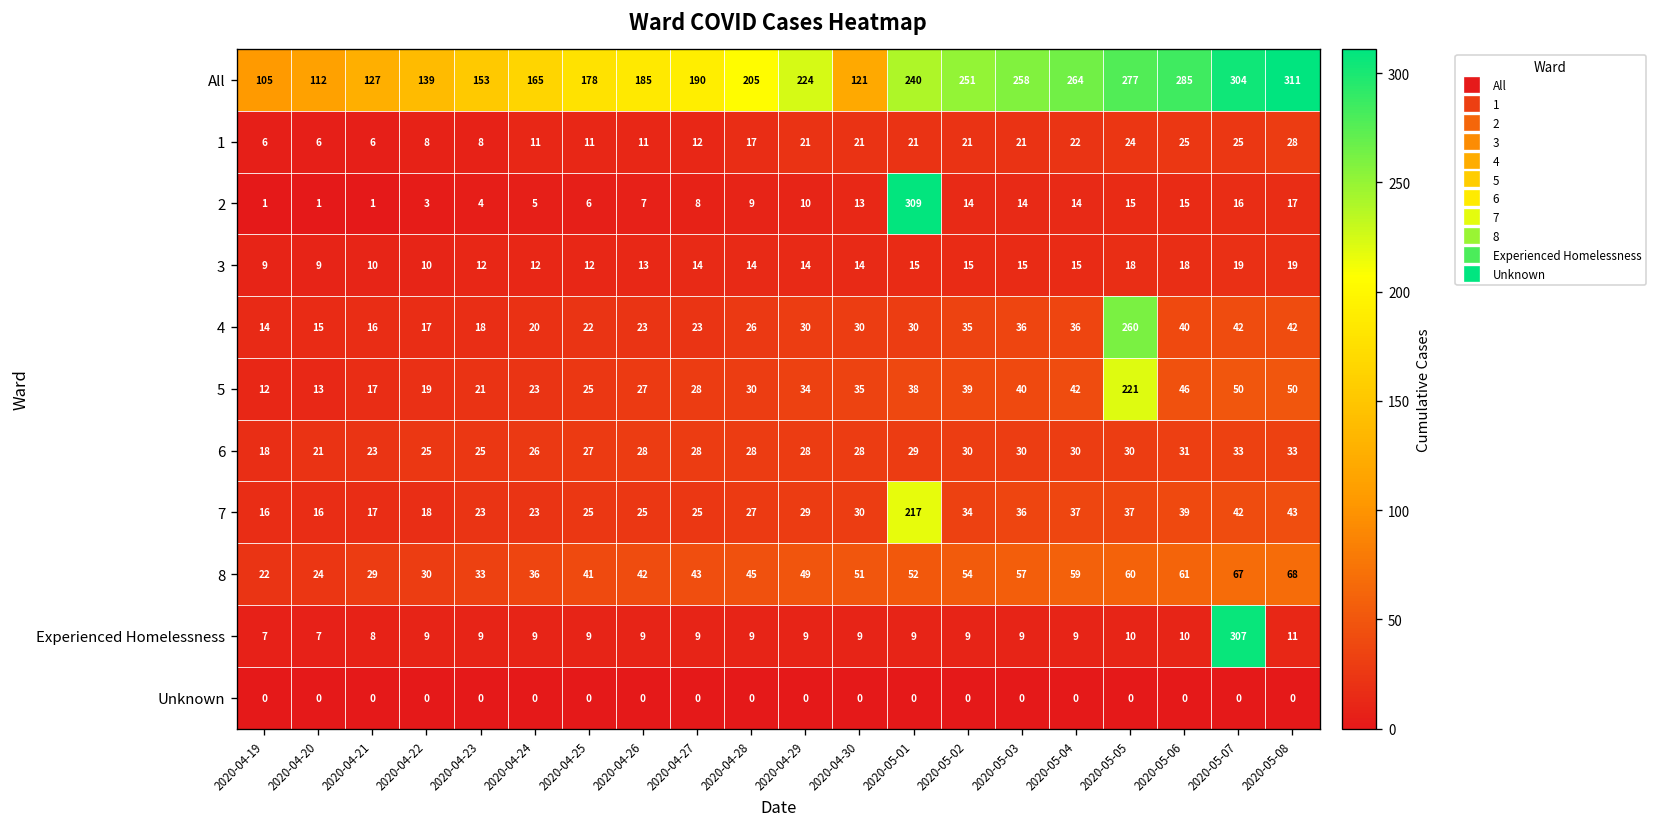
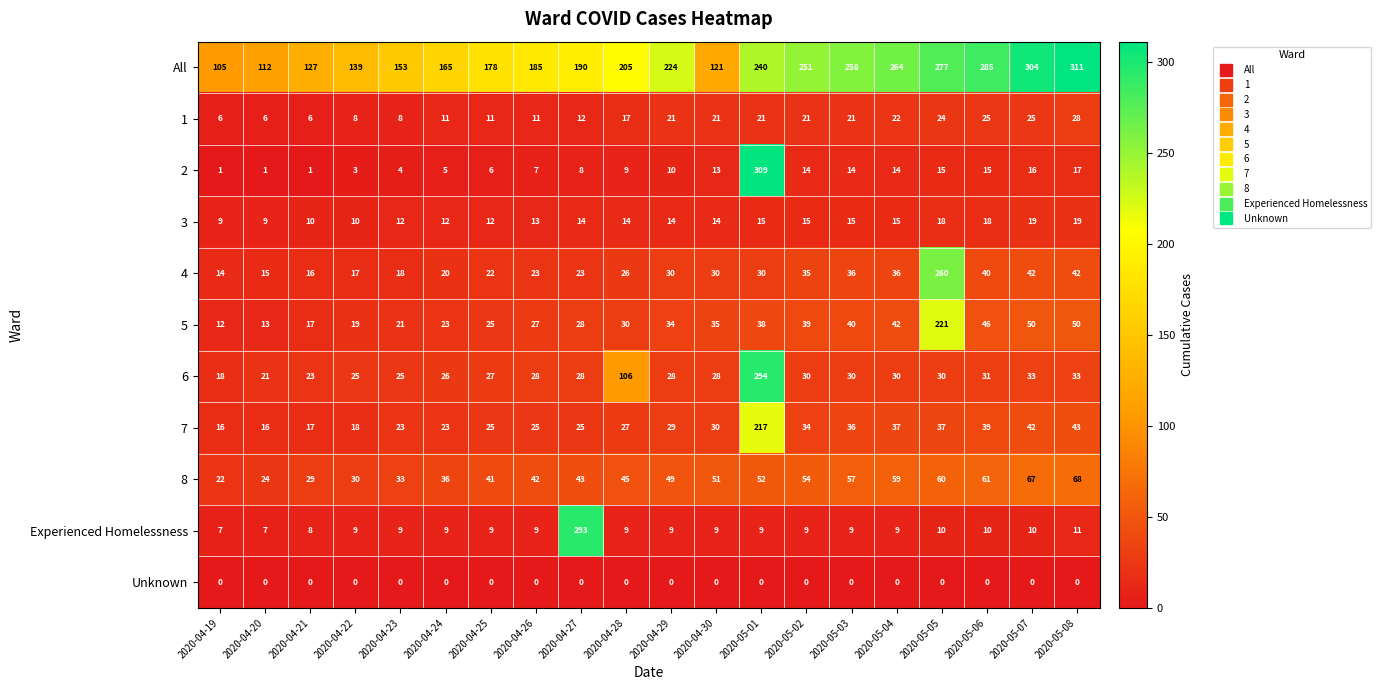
6, 2020-04-28: 28 -> 106
6, 2020-05-01: 29 -> 294
Experienced Homelessness, 2020-04-27: 9 -> 293
Experienced Homelessness, 2020-05-07: 307 -> 10
